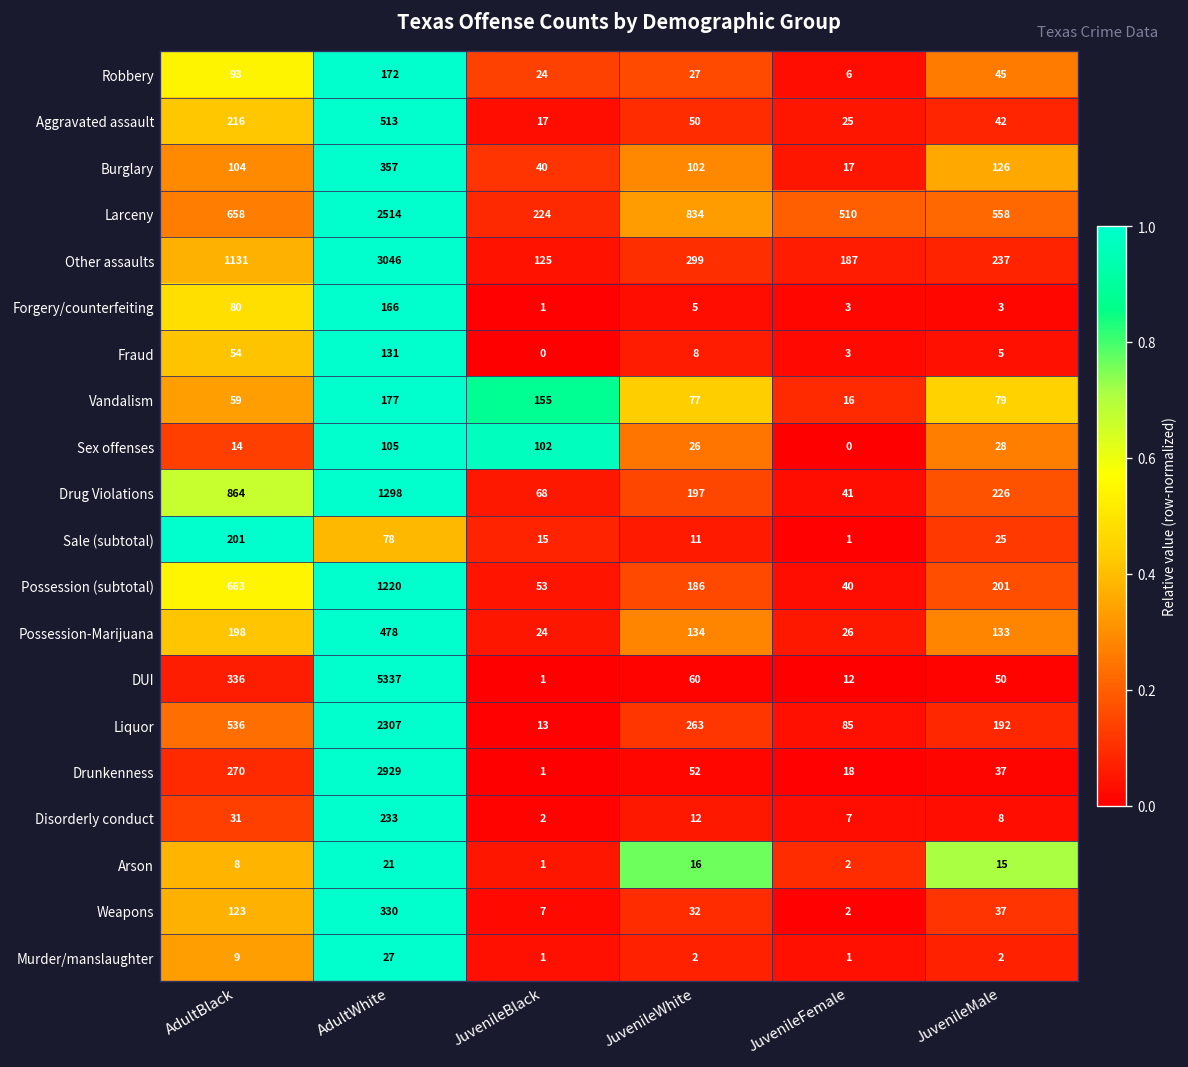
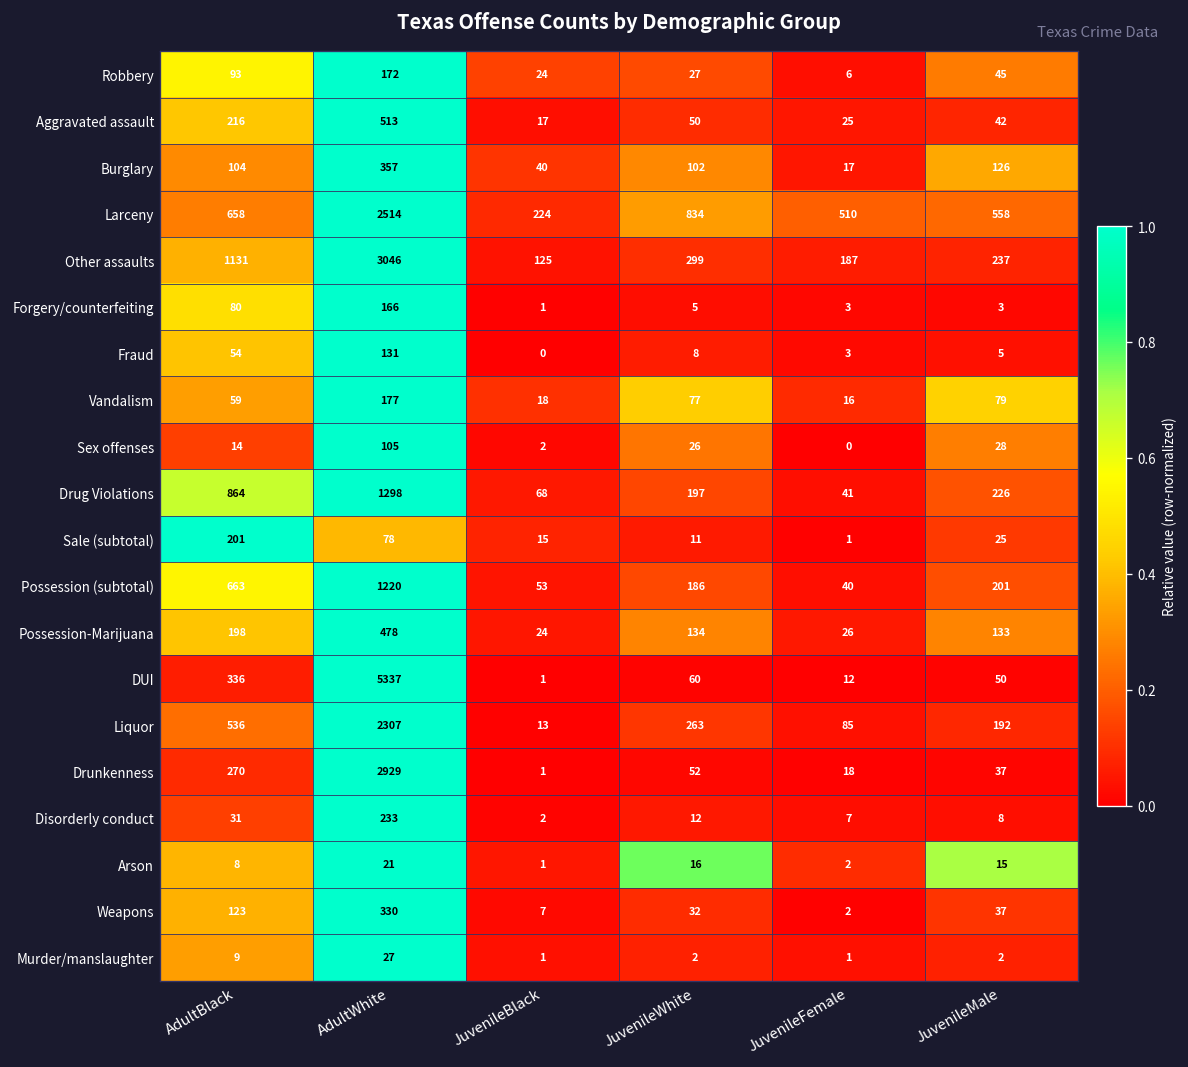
Vandalism, JuvenileBlack: 155 -> 18
Sex offenses, JuvenileBlack: 102 -> 2
